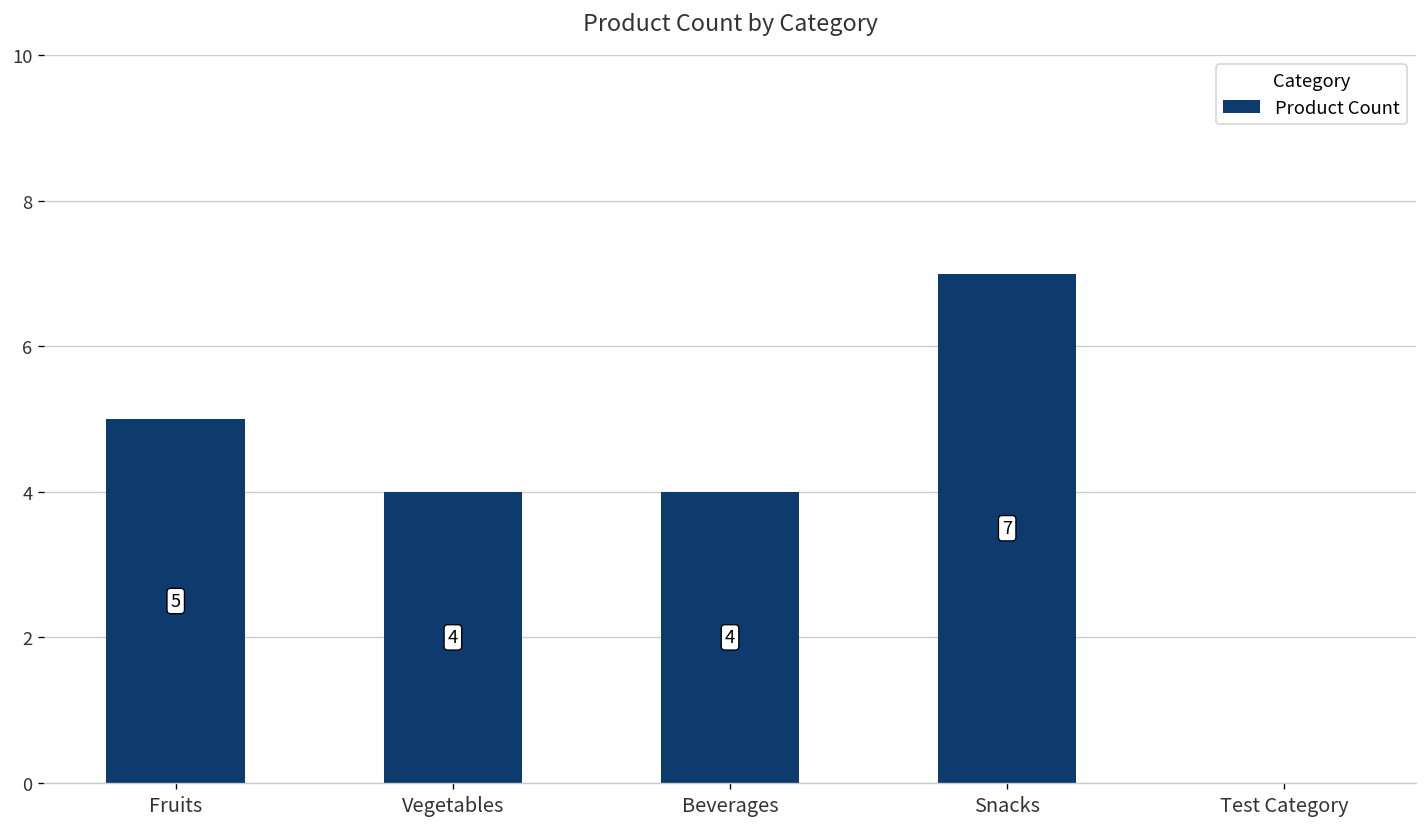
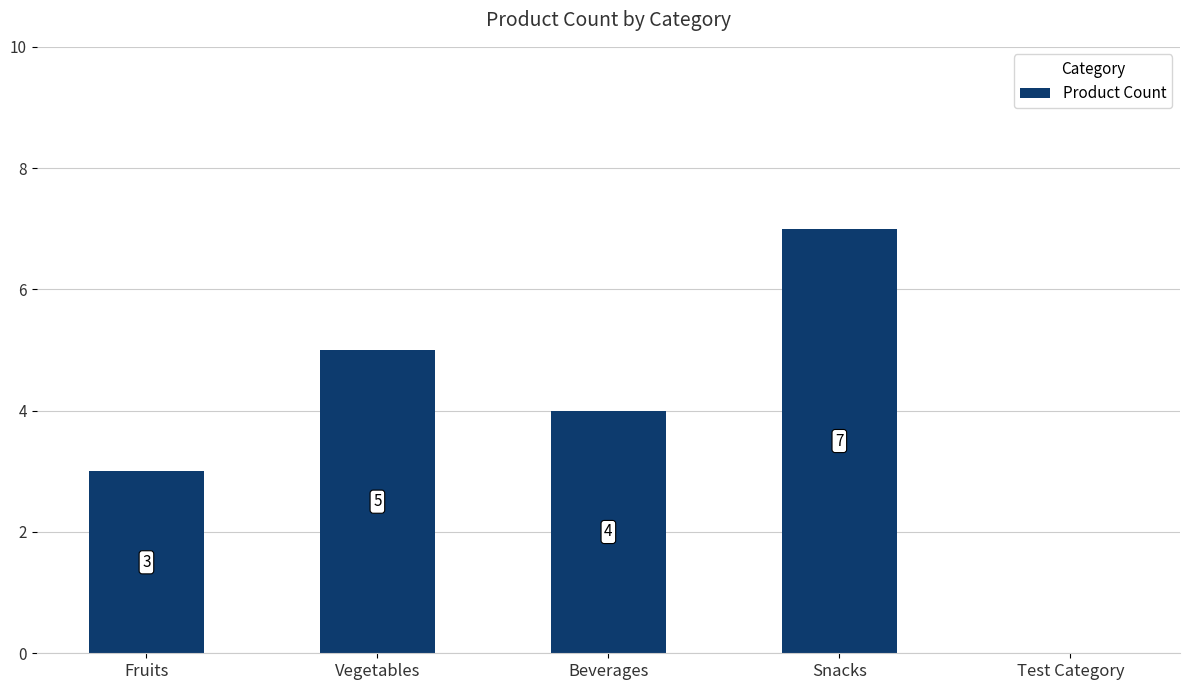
Fruits: 5 -> 3
Vegetables: 4 -> 5
